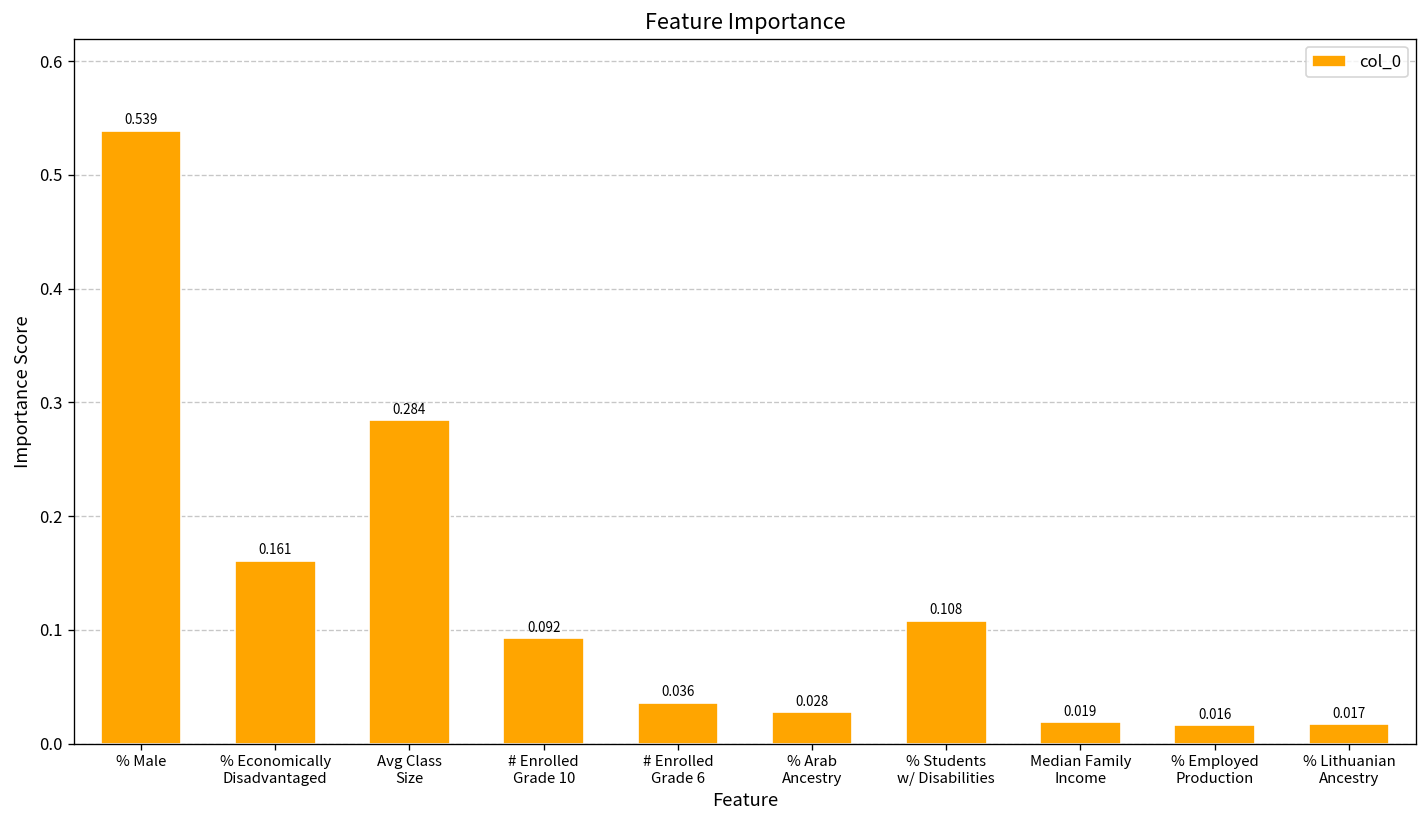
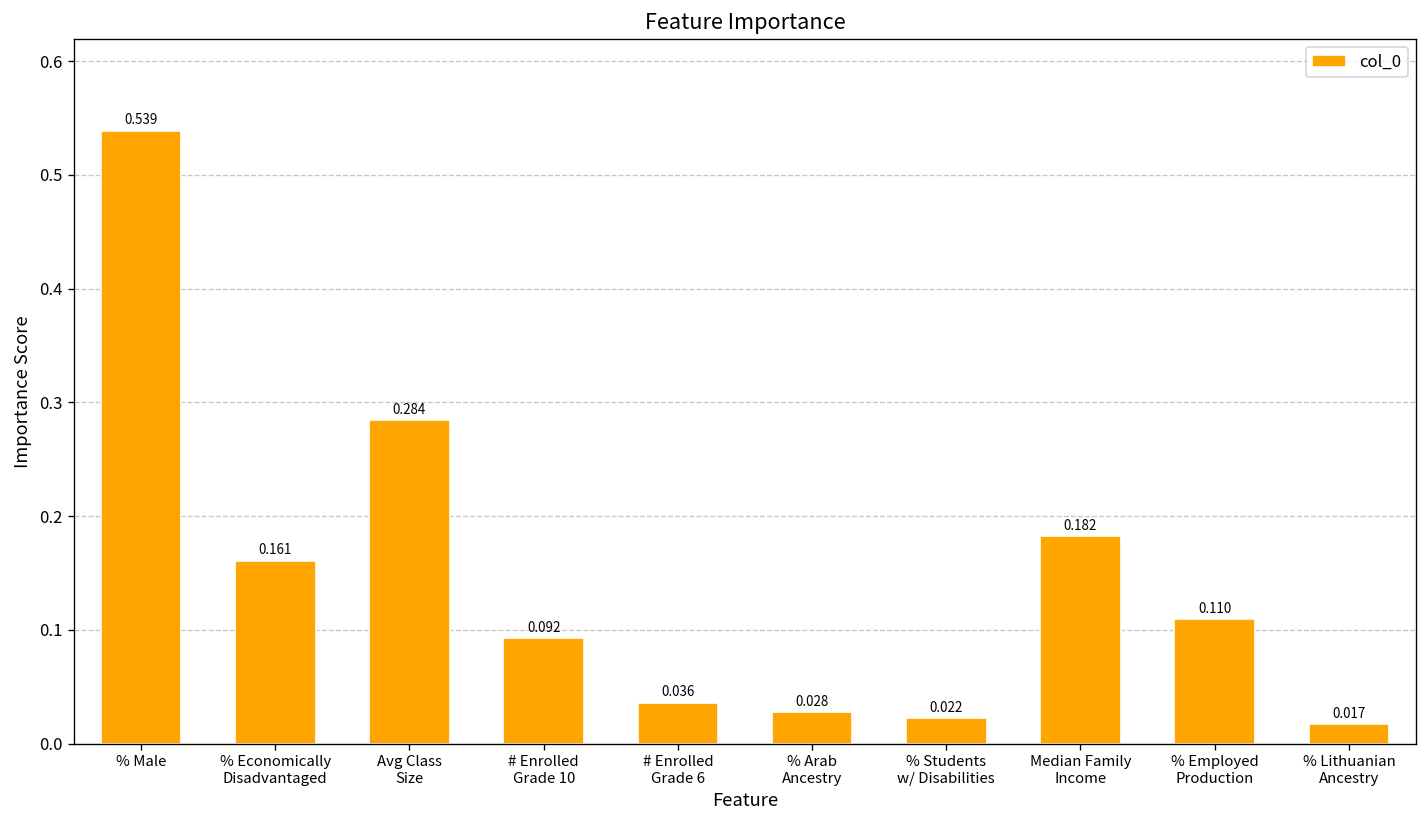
% Students w/ Disabilities: 0.108 -> 0.022
Median Family Income: 0.019 -> 0.182
% Employed Production: 0.016 -> 0.110
